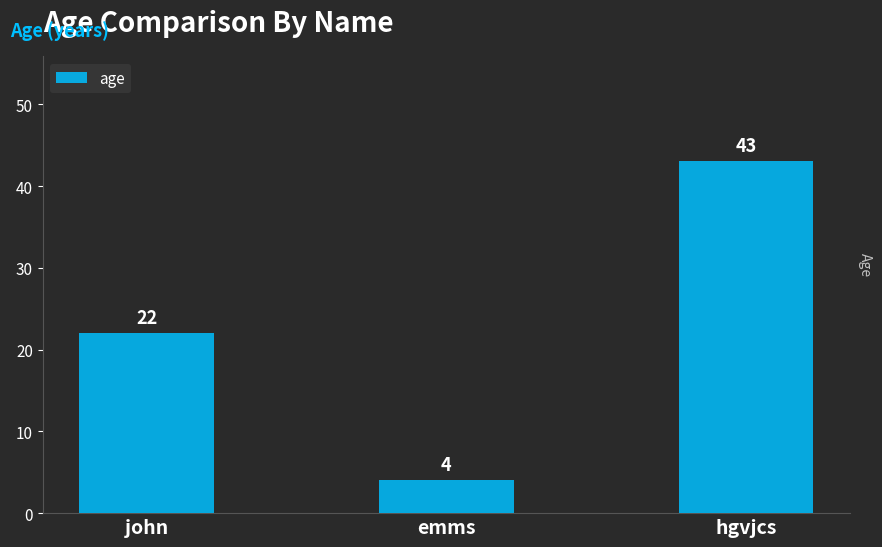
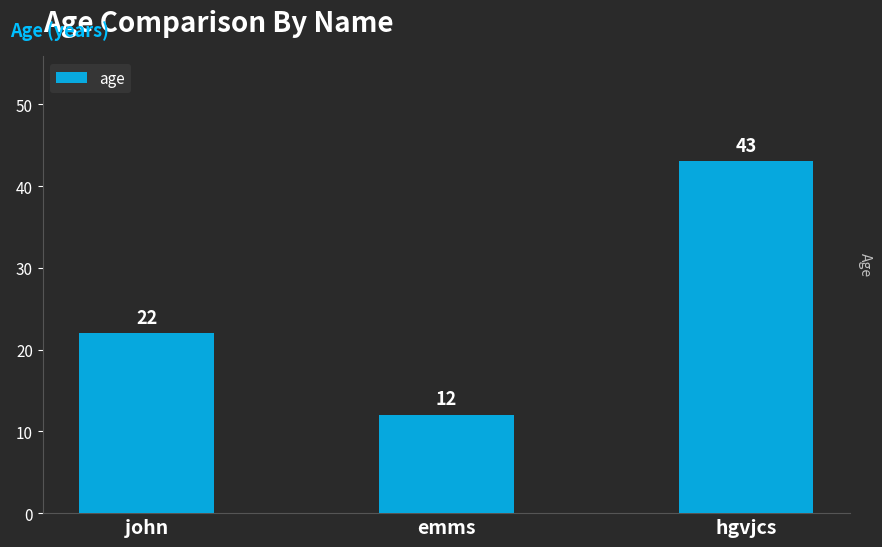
emms: 4 -> 12
